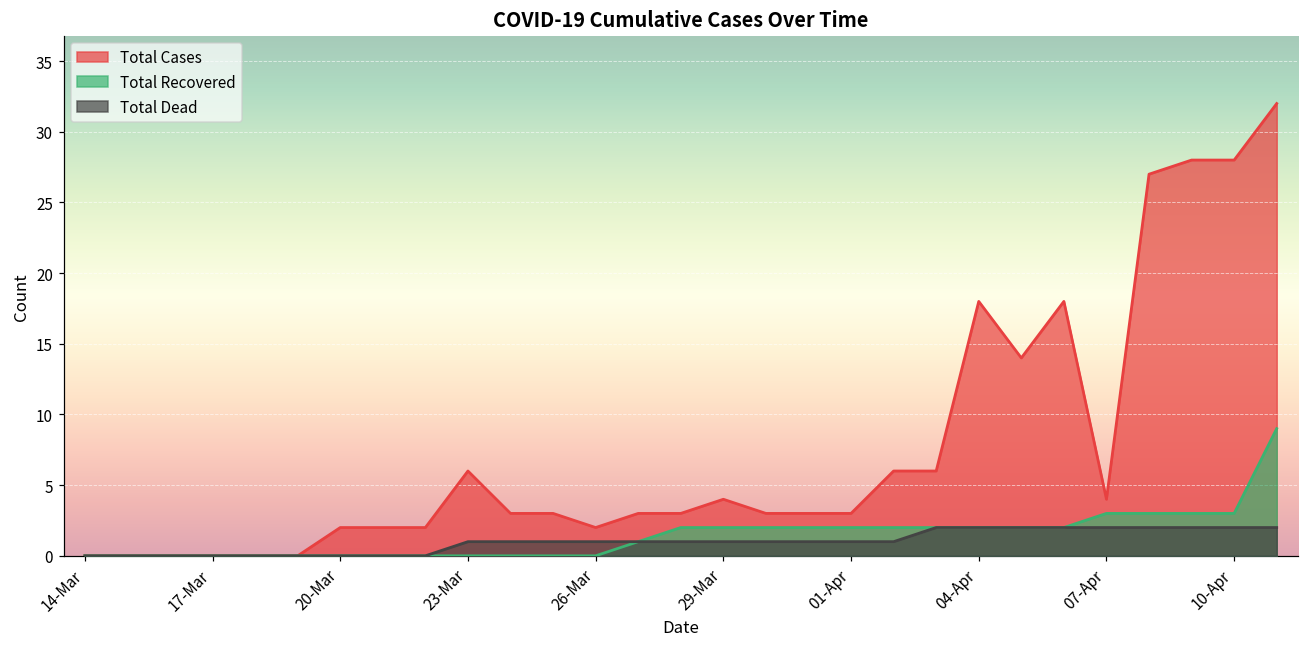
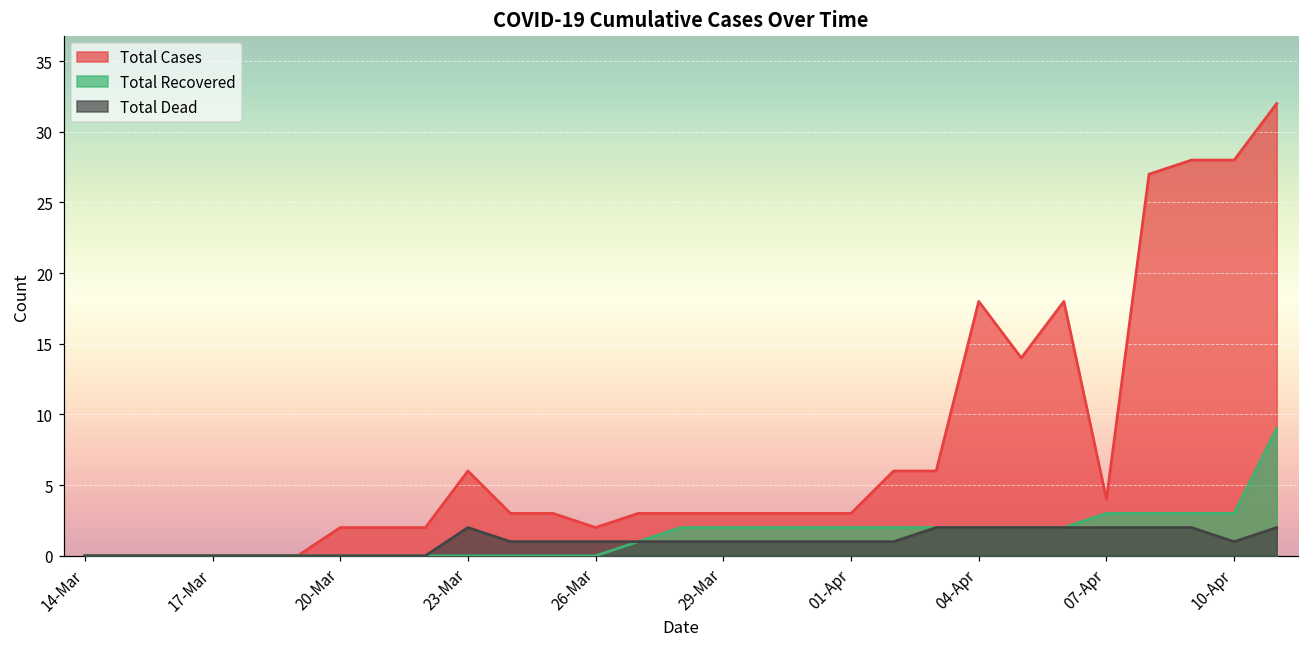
Total Dead, 23-Mar: 1 -> 2
Total Cases, 29-Mar: 4 -> 3
Total Dead, 10-Apr: 2 -> 1
